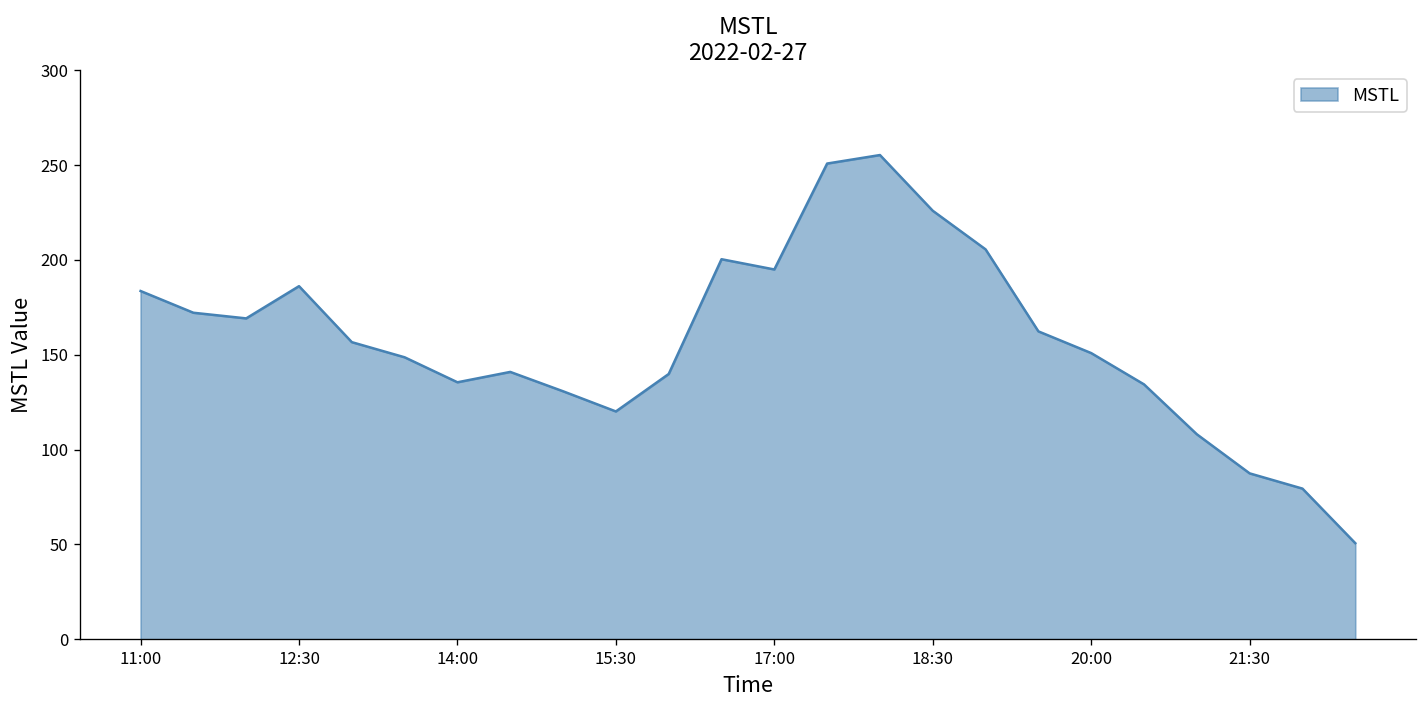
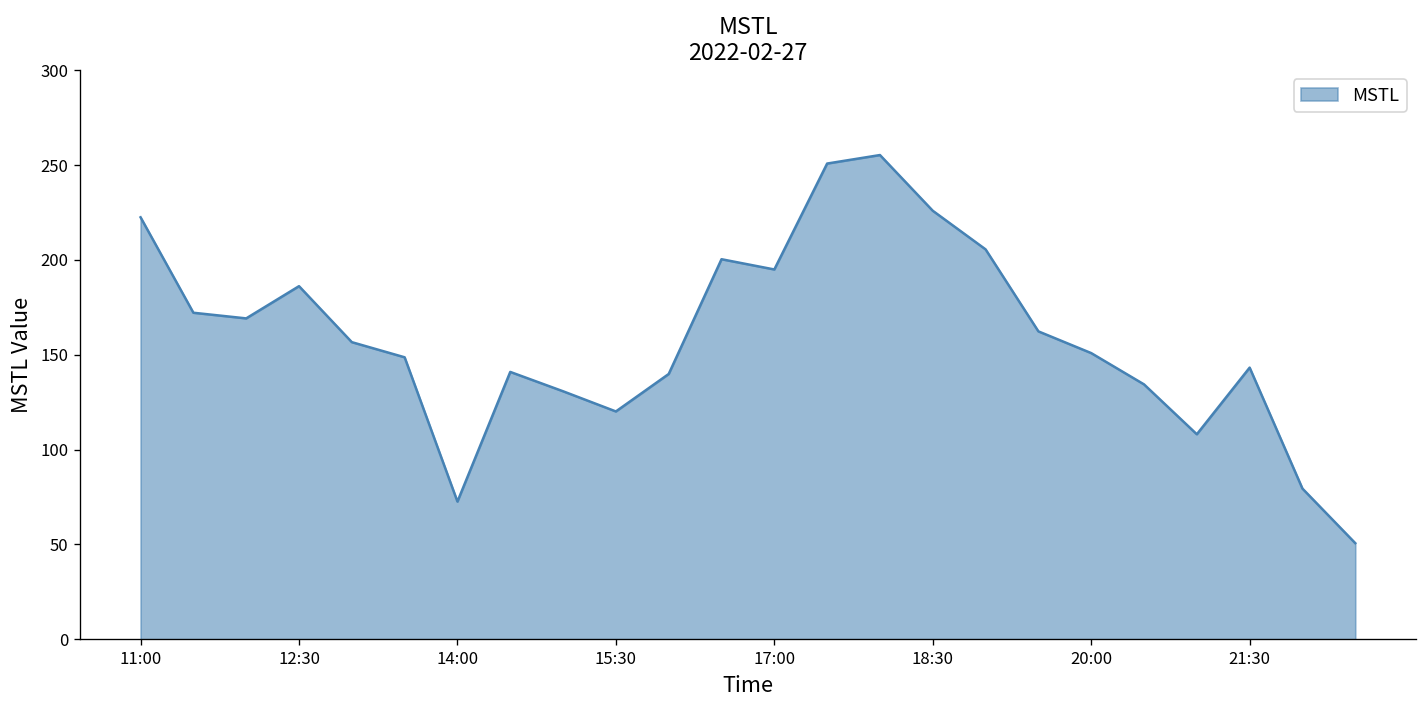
11:00: 184 -> 222
14:00: 135 -> 73
21:30: 87 -> 143
